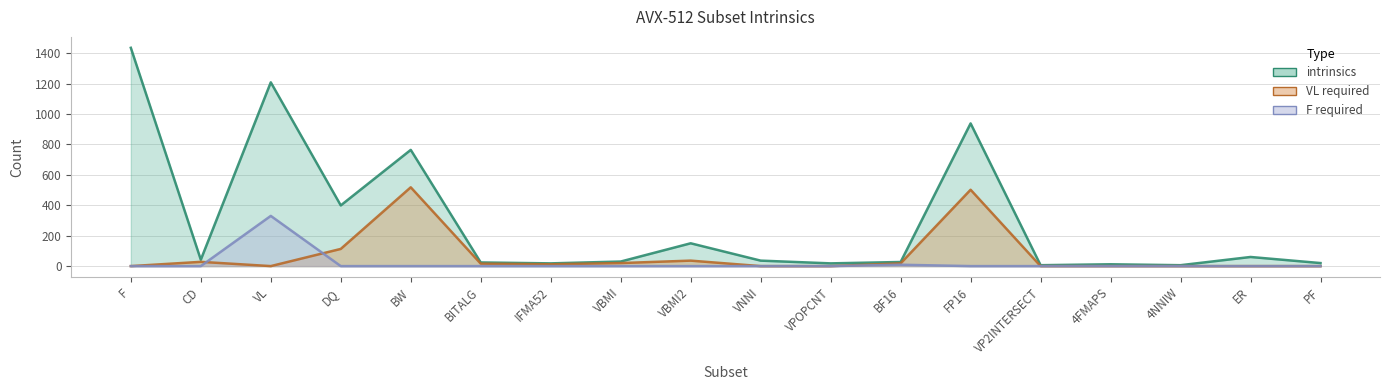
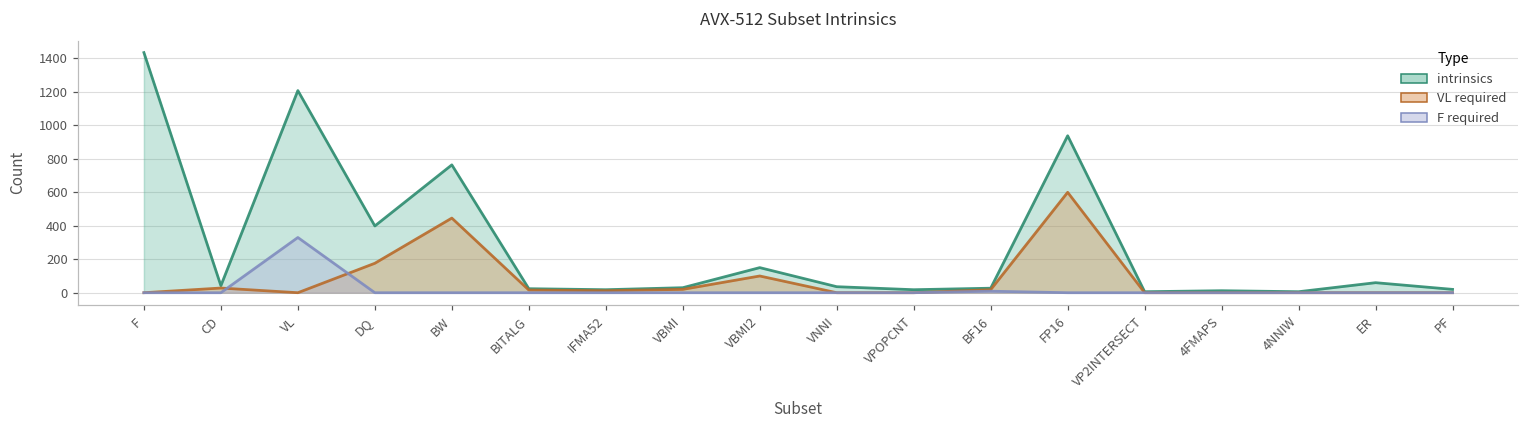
VL required, DQ: 110 -> 180
VL required, BW: 520 -> 450
VL required, VBMI2: 40 -> 100
VL required, FP16: 500 -> 600
